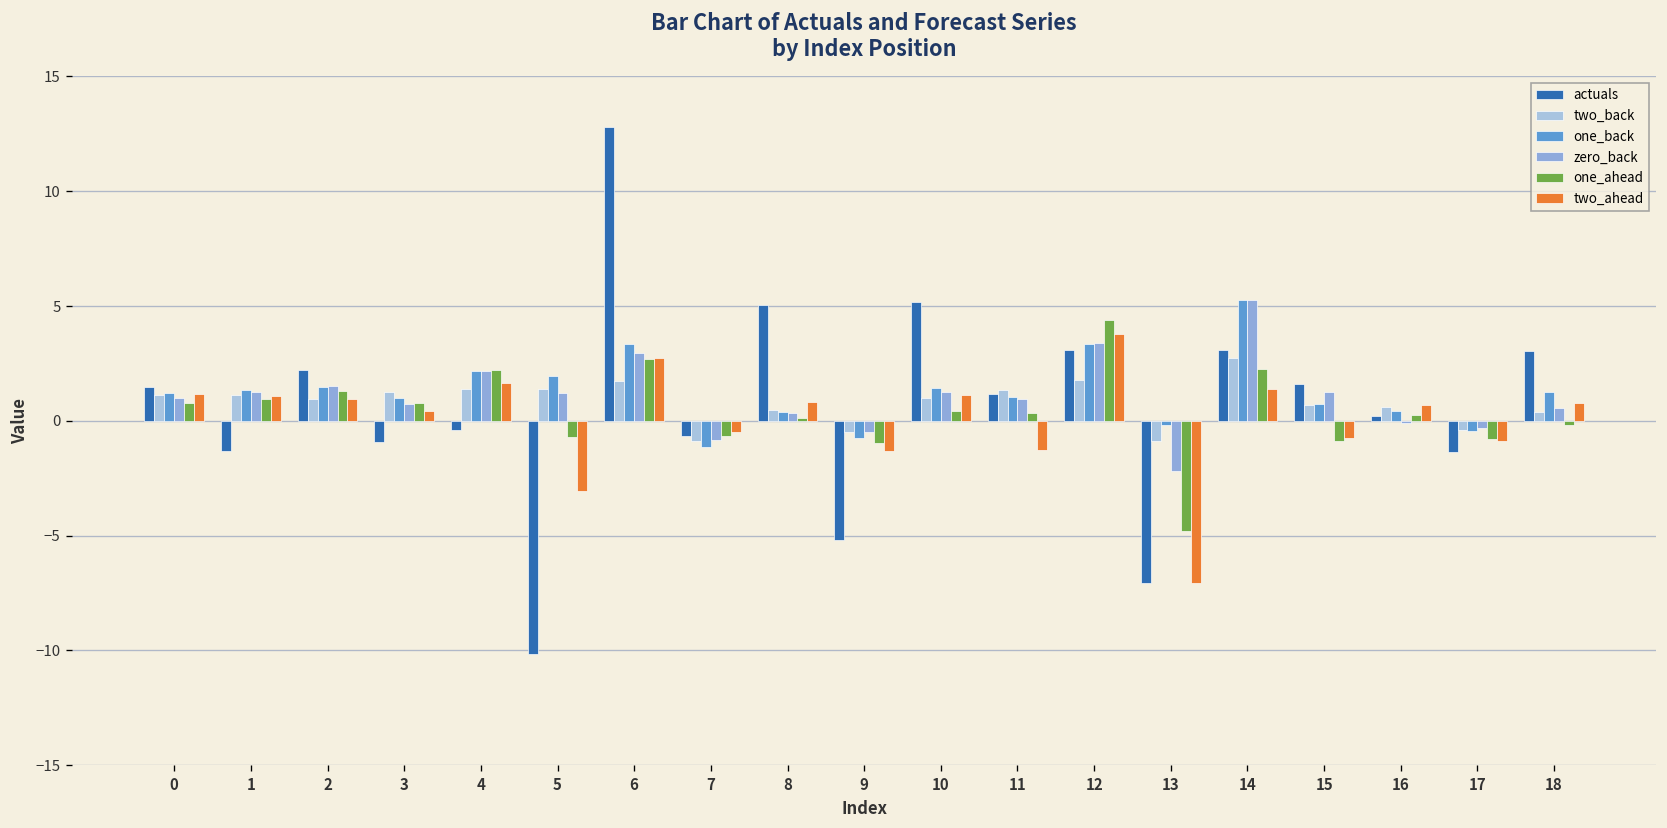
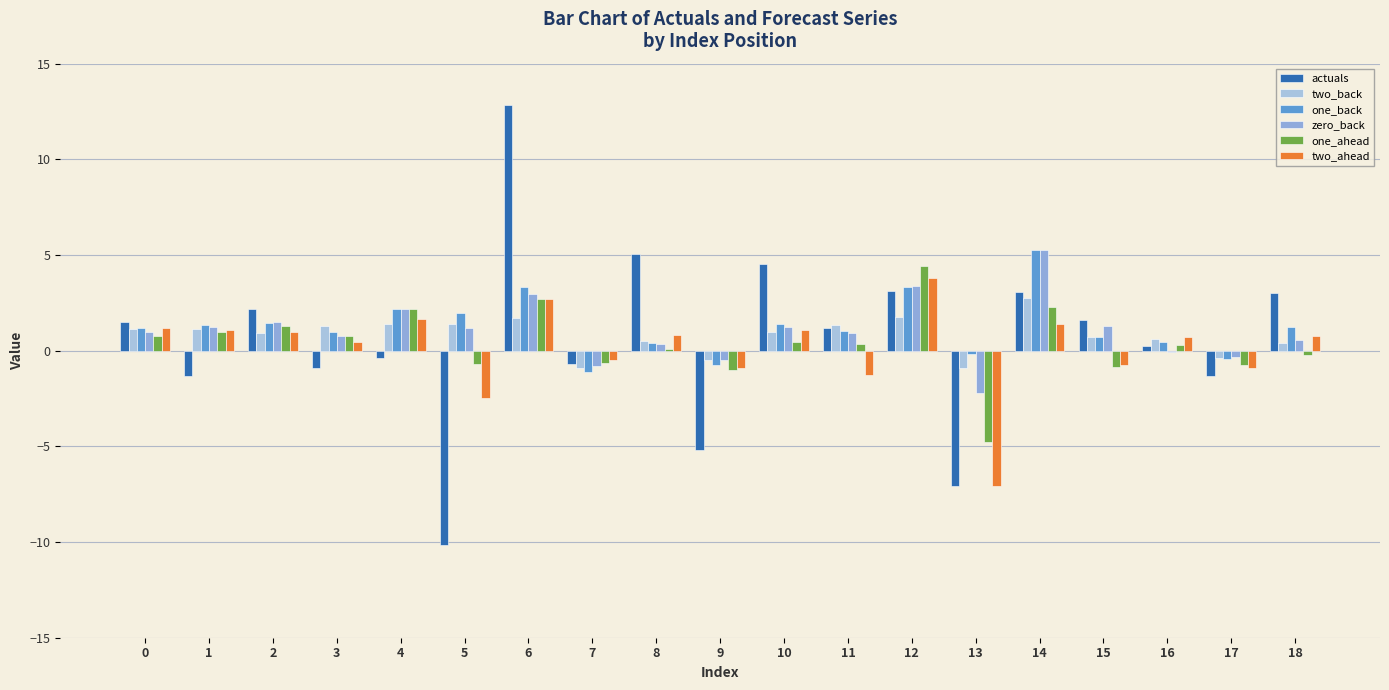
two_ahead, 5: -3.1 -> -2.5
two_ahead, 9: -1.3 -> -0.9
actuals, 10: 5.2 -> 4.6
